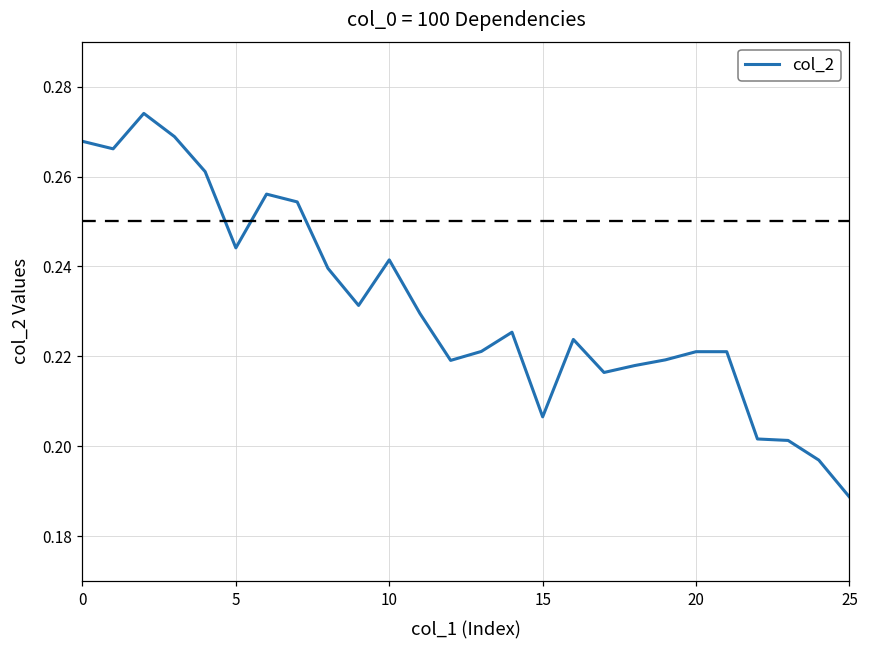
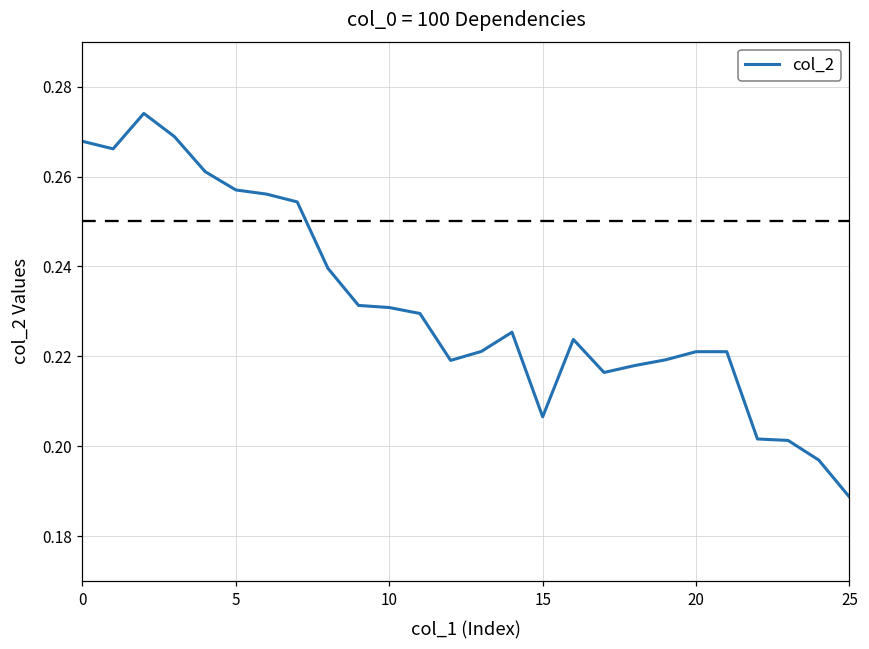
5: 0.244 -> 0.257
10: 0.241 -> 0.231
